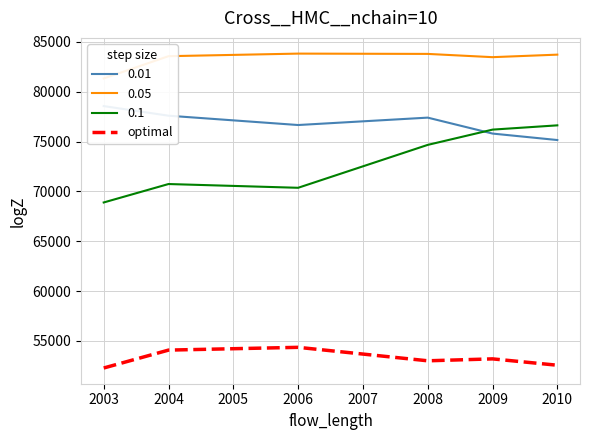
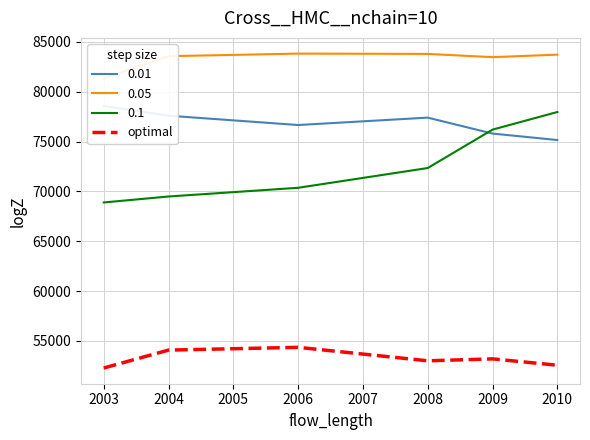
0.1, 2004: 71000 -> 69000
0.1, 2008: 75000 -> 72000
0.1, 2010: 77000 -> 78000
